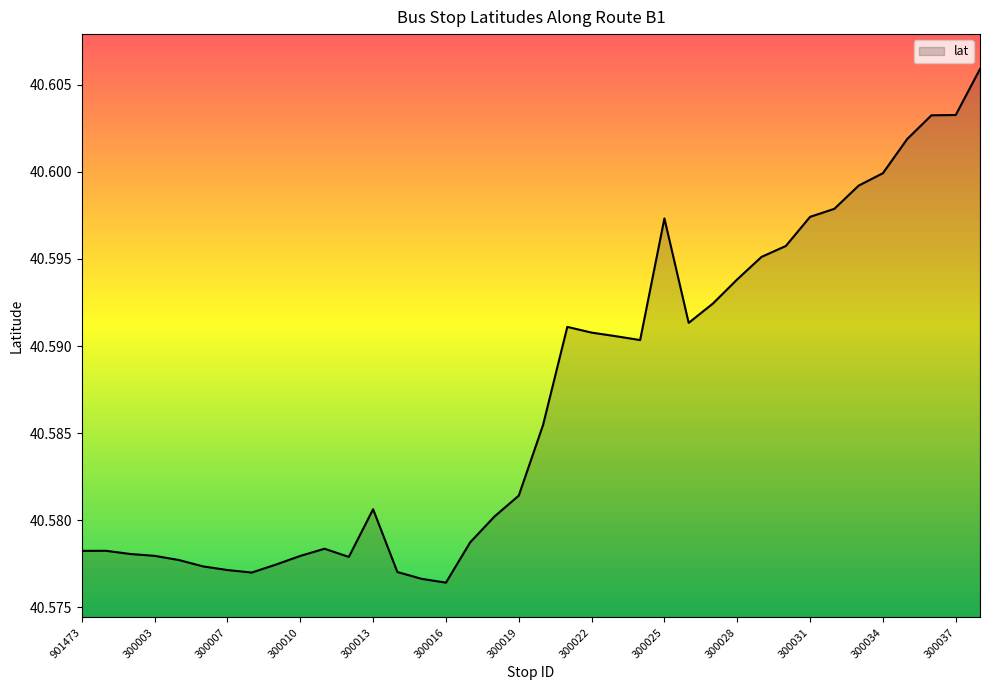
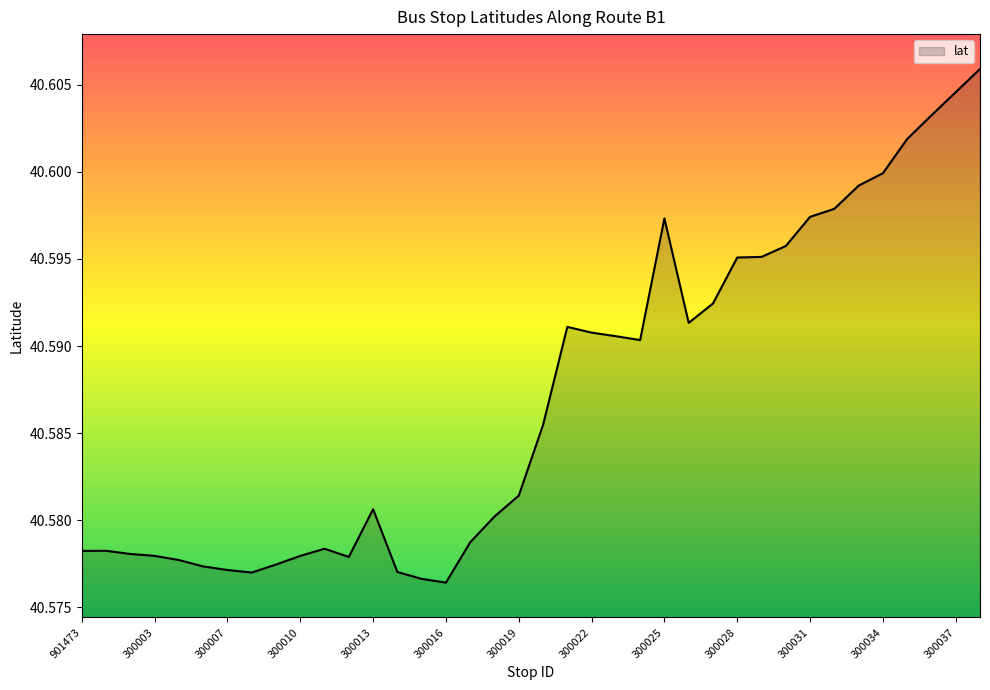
300028: 40.5938 -> 40.5951
300037: 40.6033 -> 40.6046
